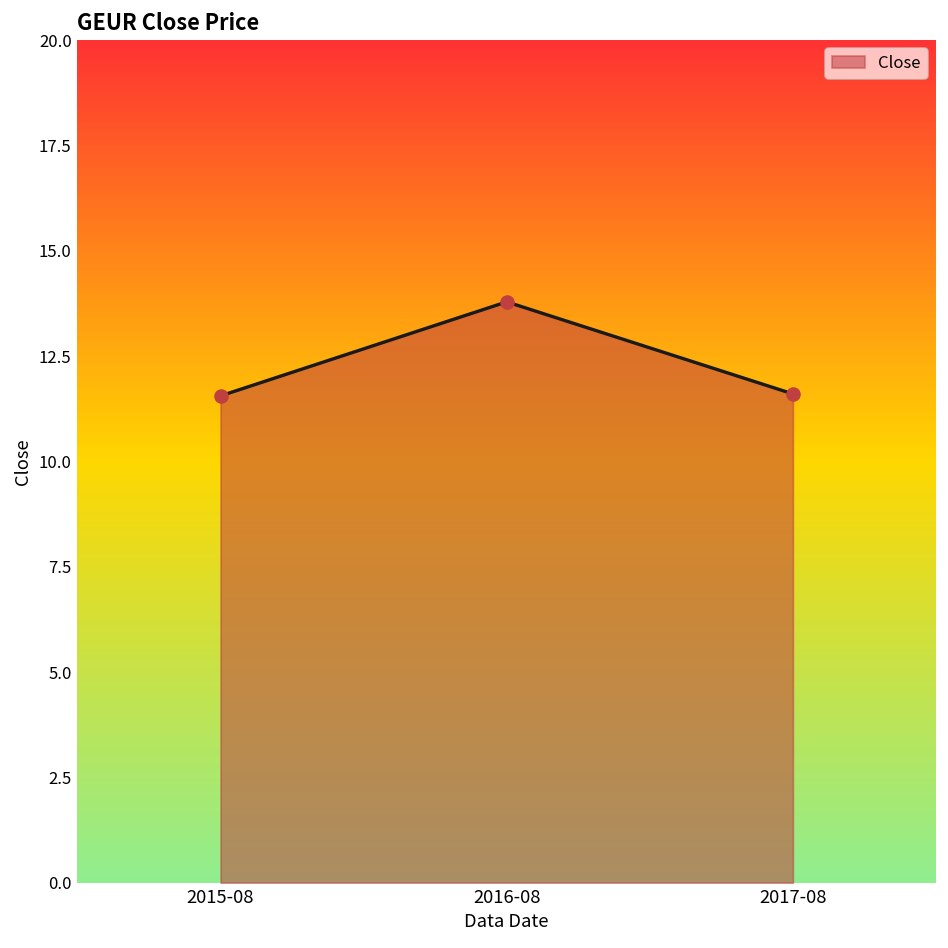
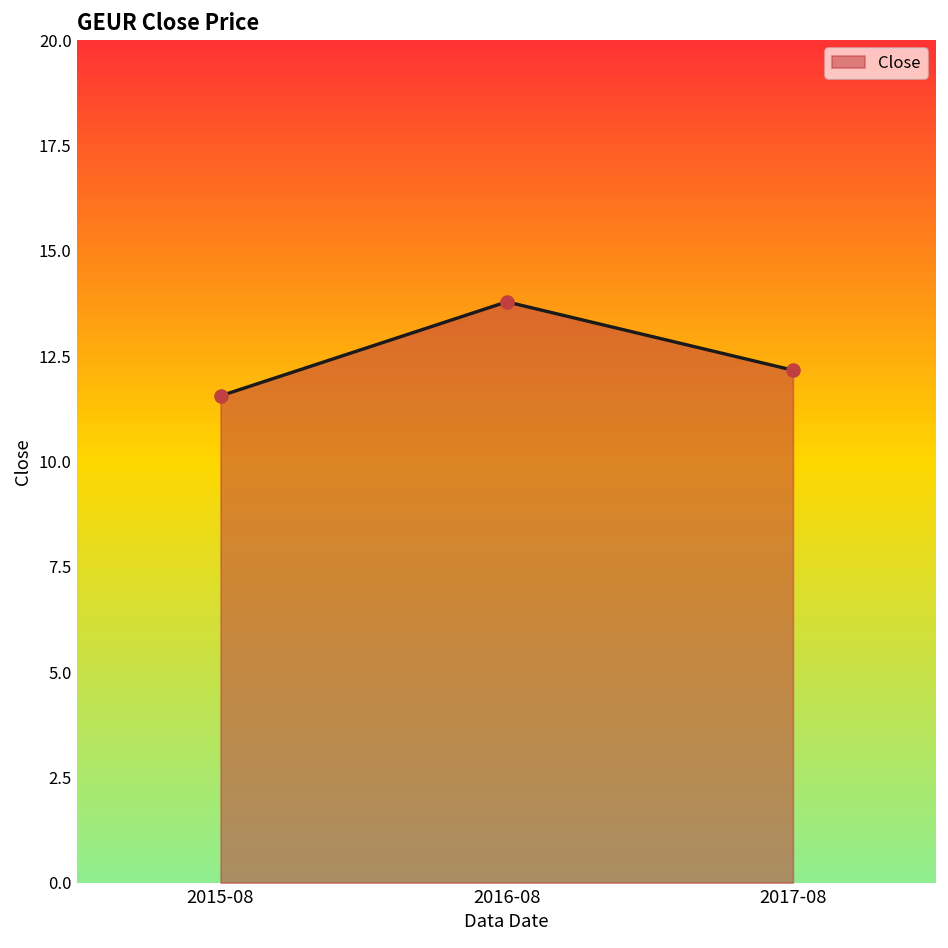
2017-08: 11.6 -> 12.2
